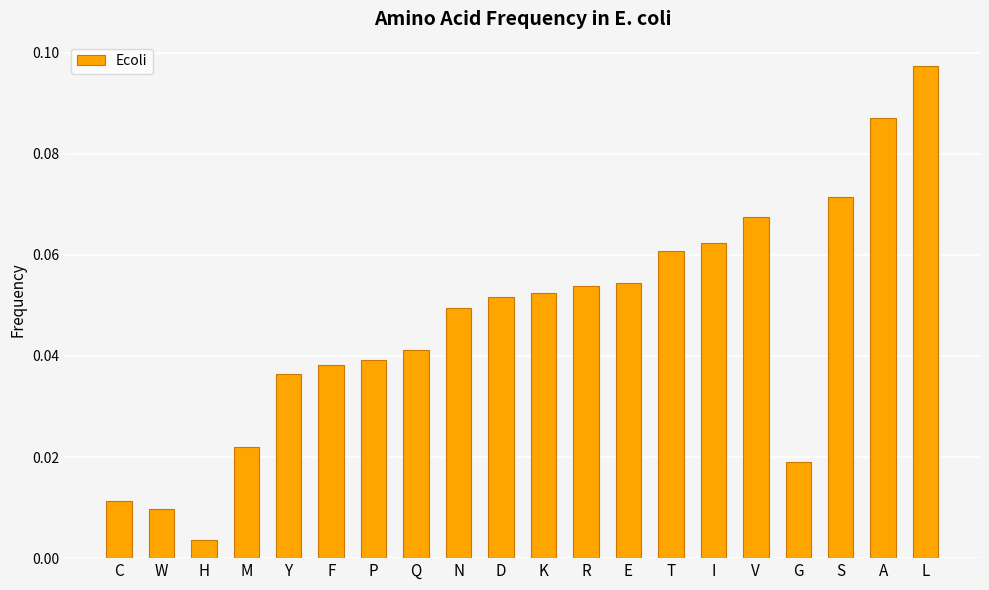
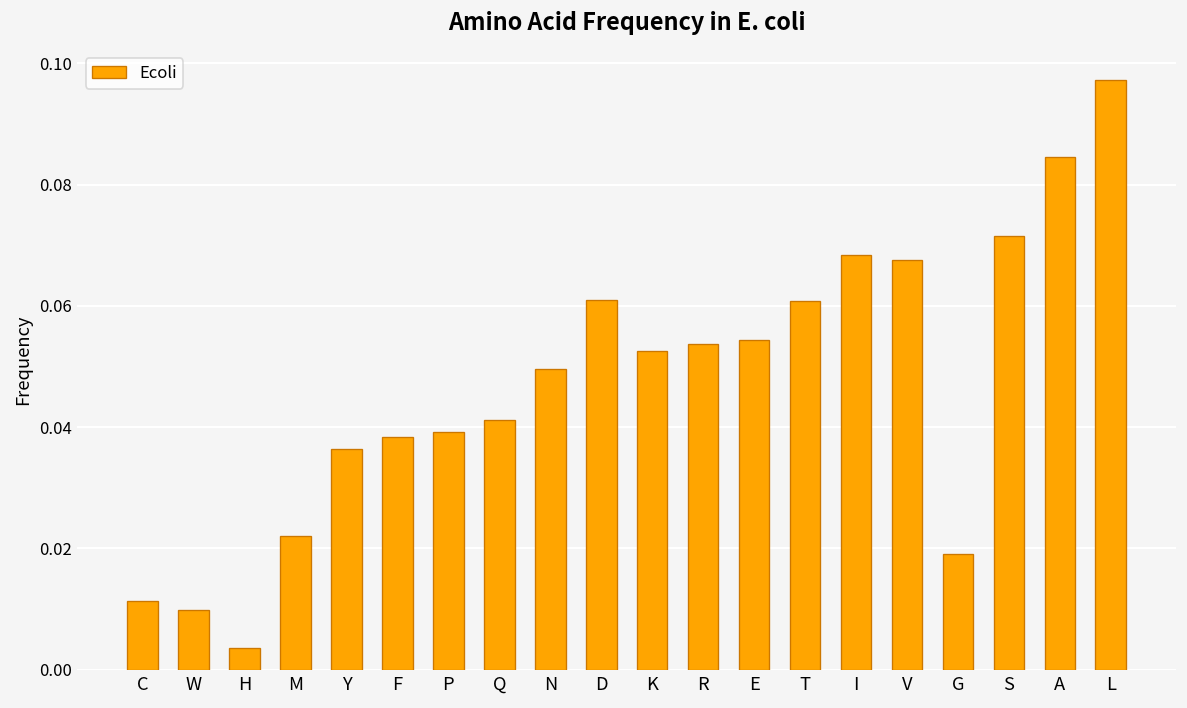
D: 0.052 -> 0.061
I: 0.062 -> 0.068
A: 0.087 -> 0.085
